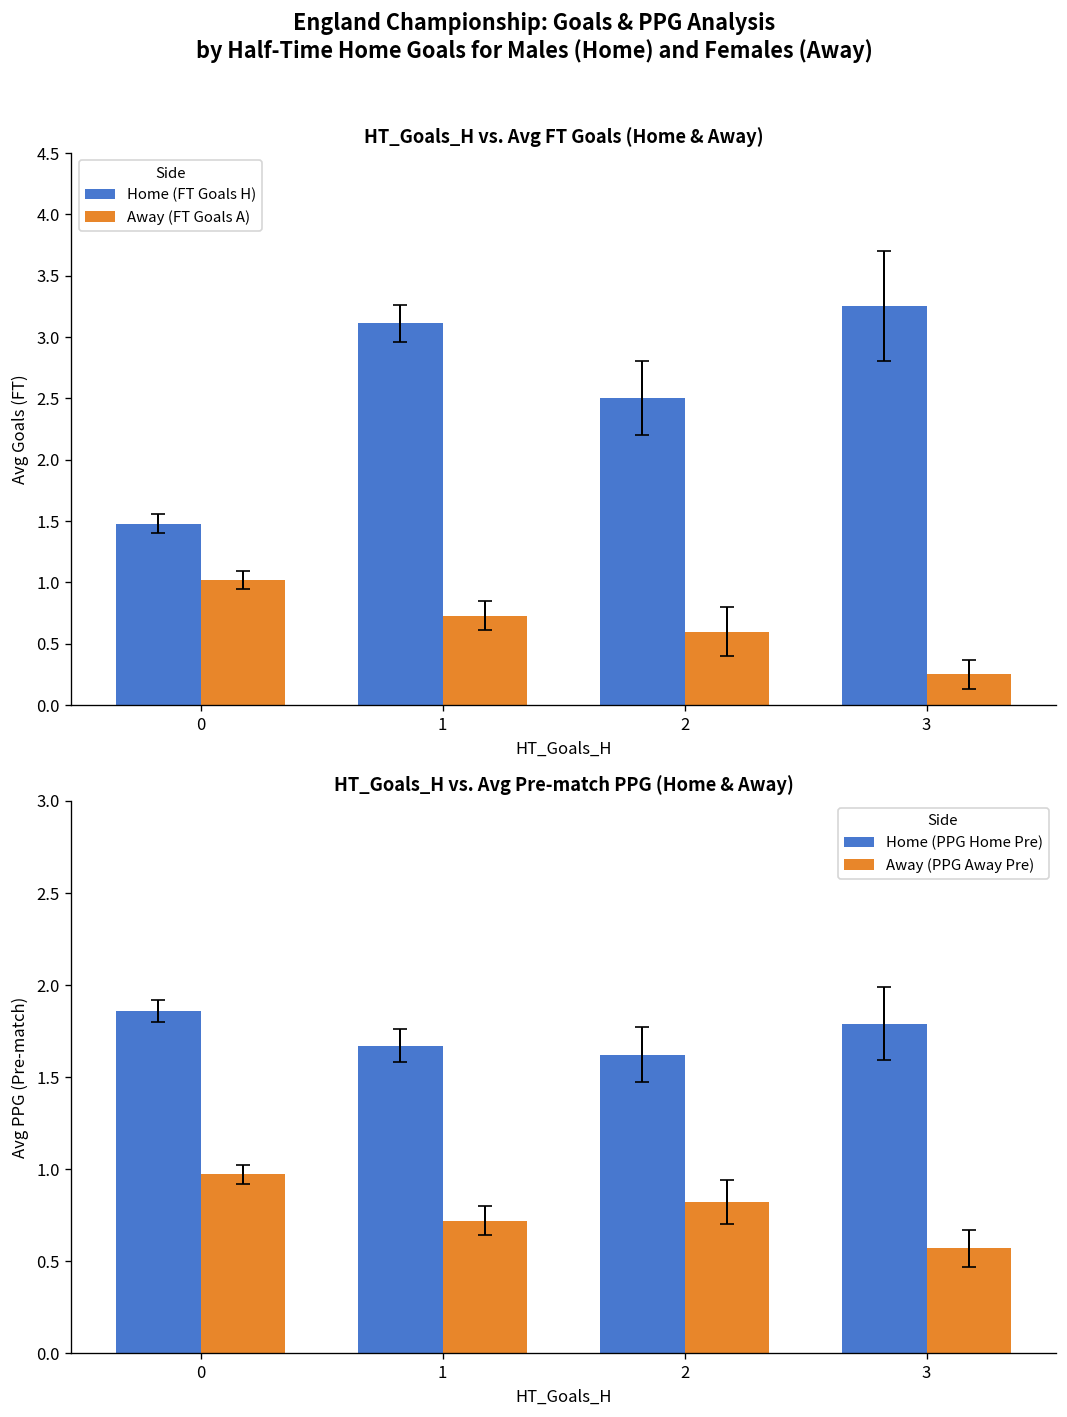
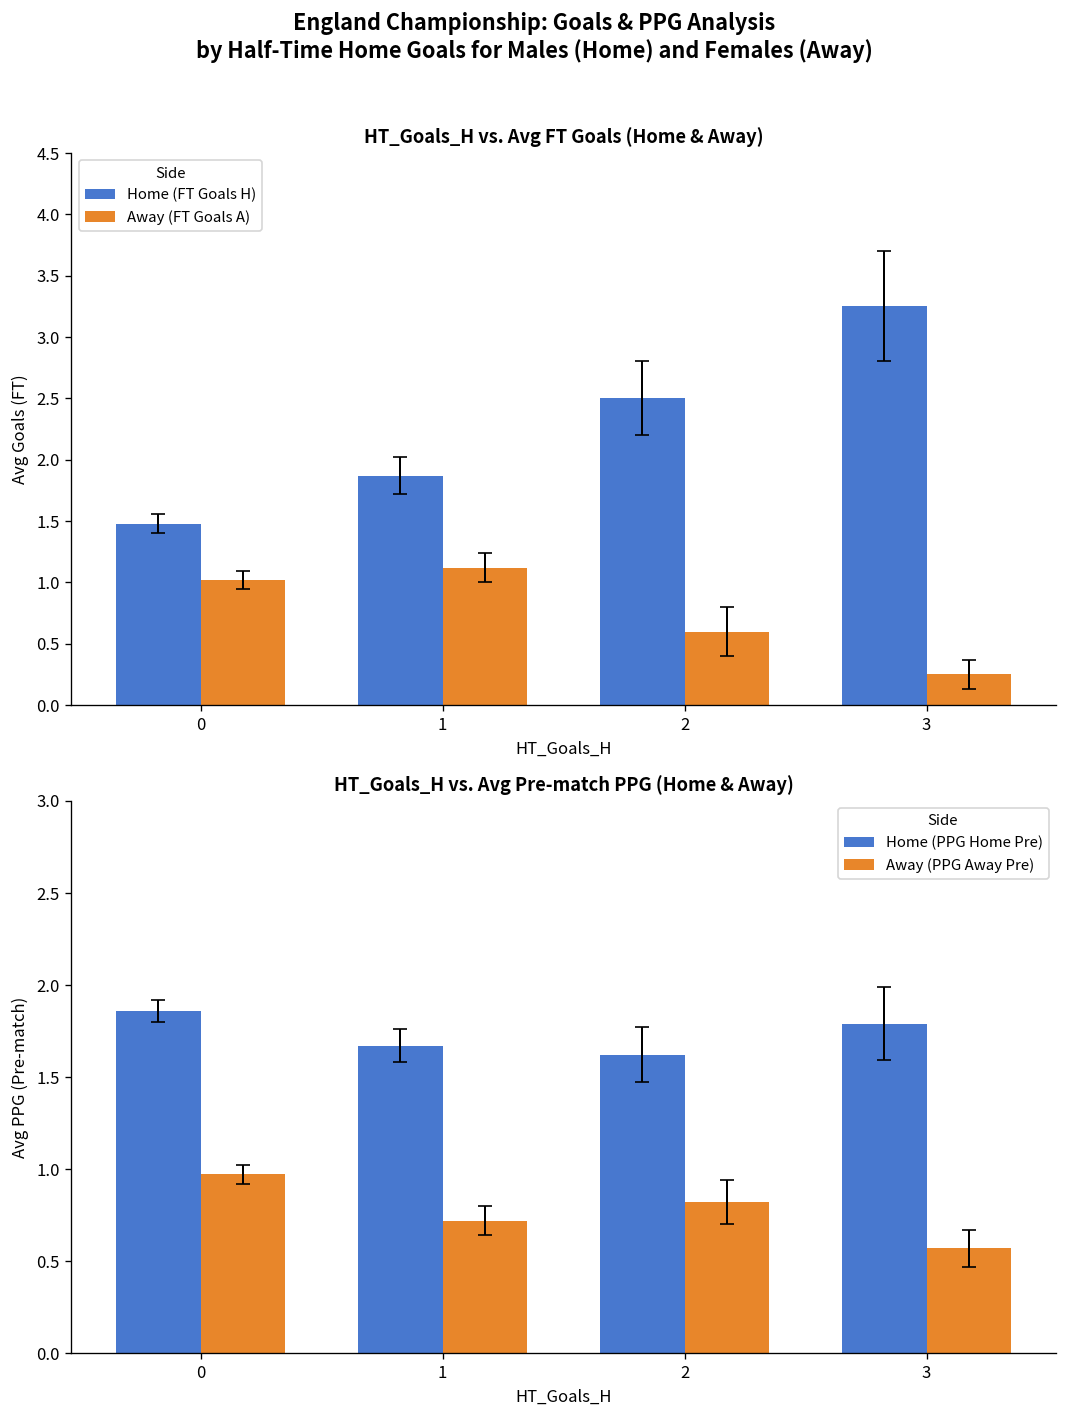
HT_Goals_H vs. Avg FT Goals (Home & Away), Home (FT Goals H), 1: 3.11 -> 1.87
HT_Goals_H vs. Avg FT Goals (Home & Away), Away (FT Goals A), 1: 0.73 -> 1.12
